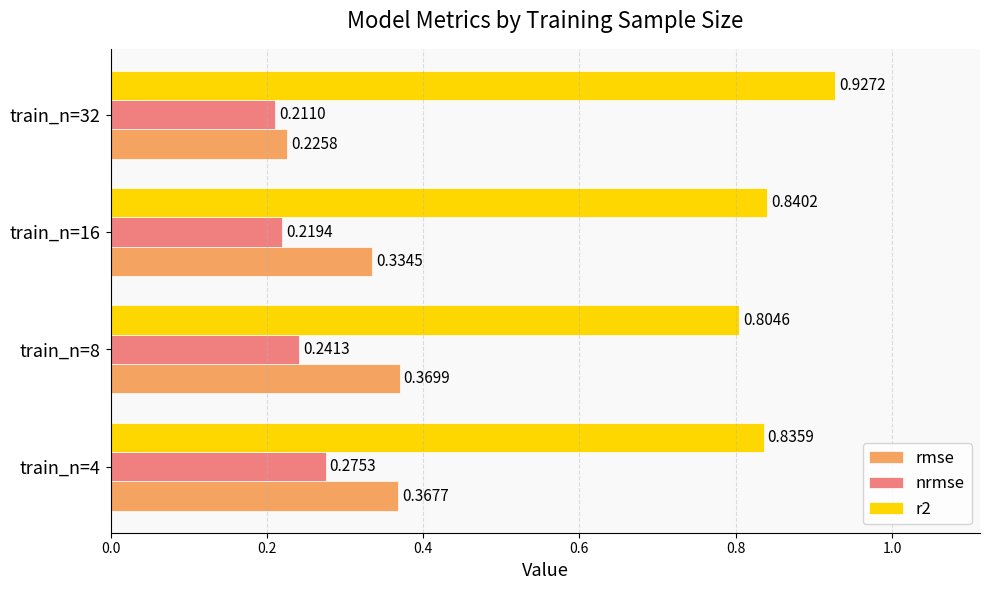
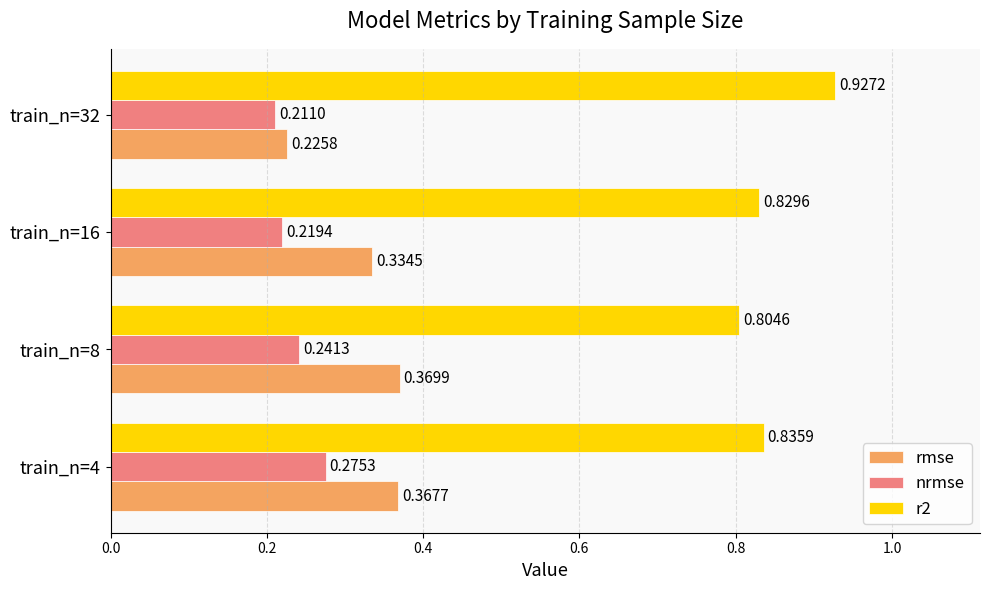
r2, train_n=16: 0.8402 -> 0.8296
